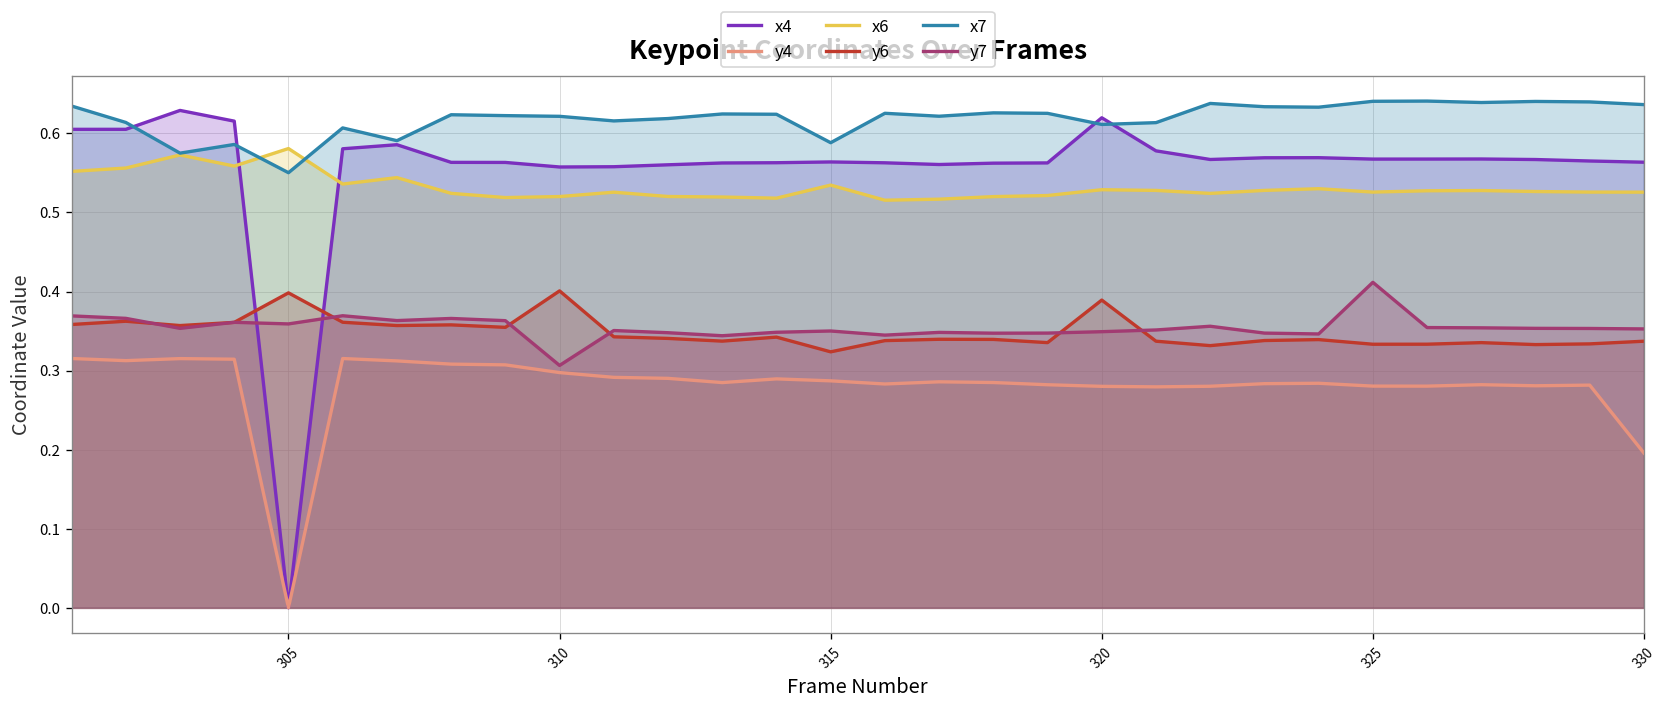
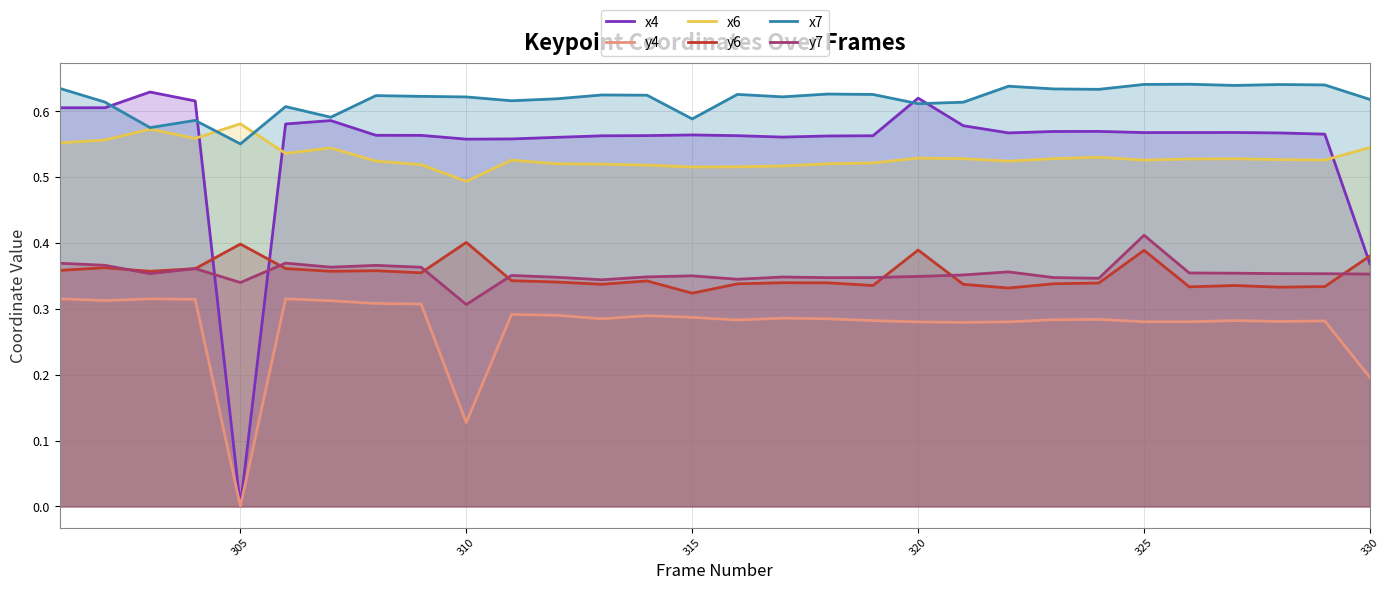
y7, 305: 0.36 -> 0.34
y4, 310: 0.30 -> 0.13
x6, 310: 0.52 -> 0.49
x6, 315: 0.53 -> 0.52
y6, 325: 0.33 -> 0.39
x4, 330: 0.56 -> 0.37
x6, 330: 0.53 -> 0.54
y6, 330: 0.34 -> 0.38
x7, 330: 0.64 -> 0.62
